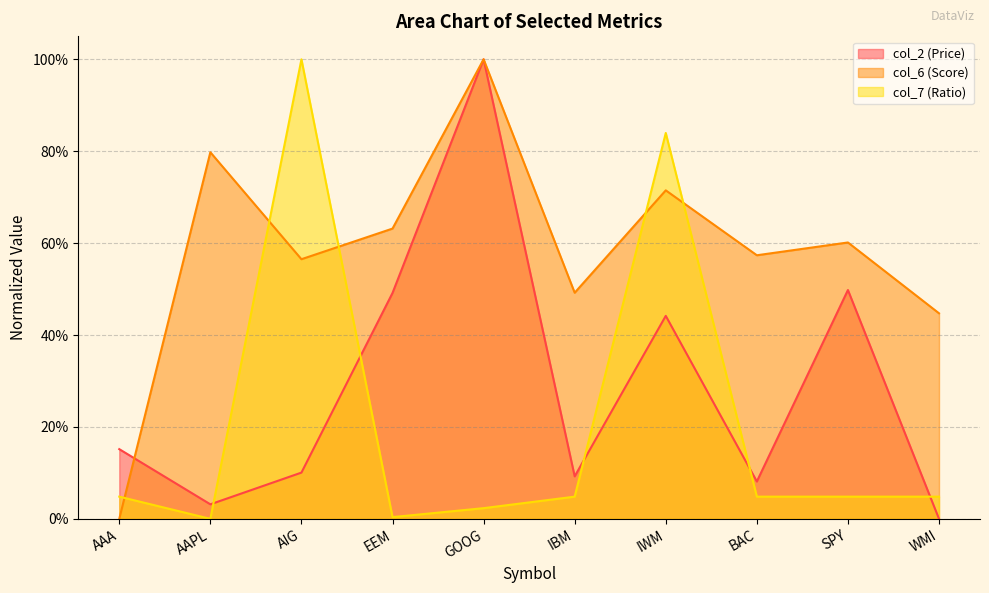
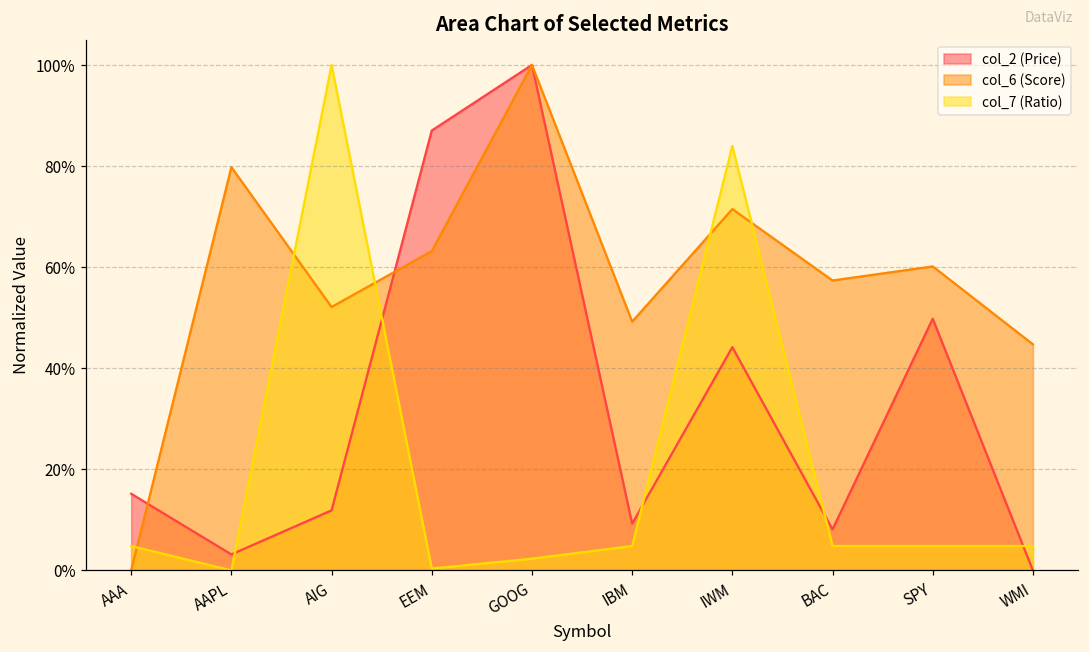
col_2 (Price), AIG: 10% -> 12%
col_6 (Score), AIG: 56% -> 52%
col_2 (Price), EEM: 49% -> 87%
